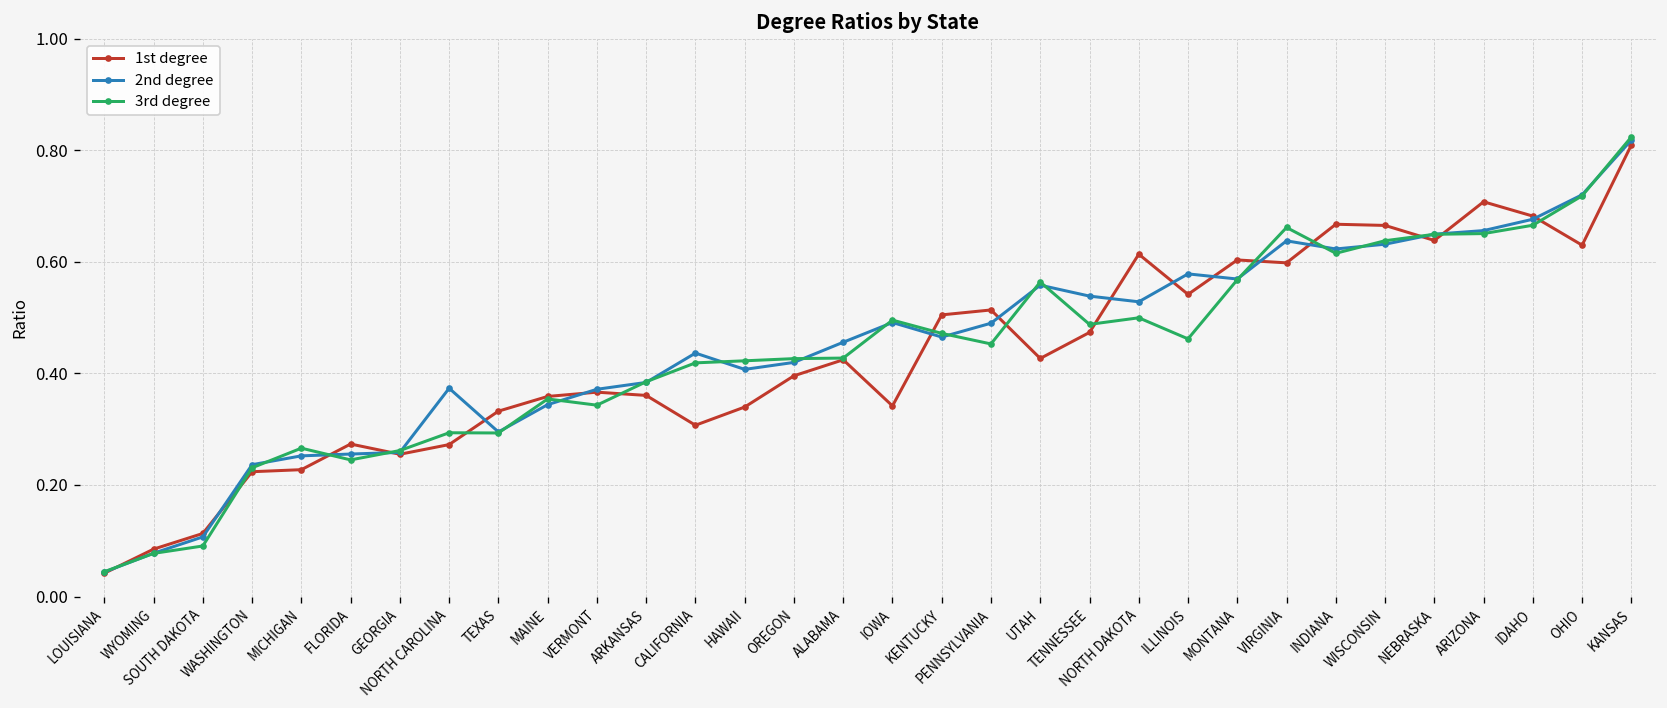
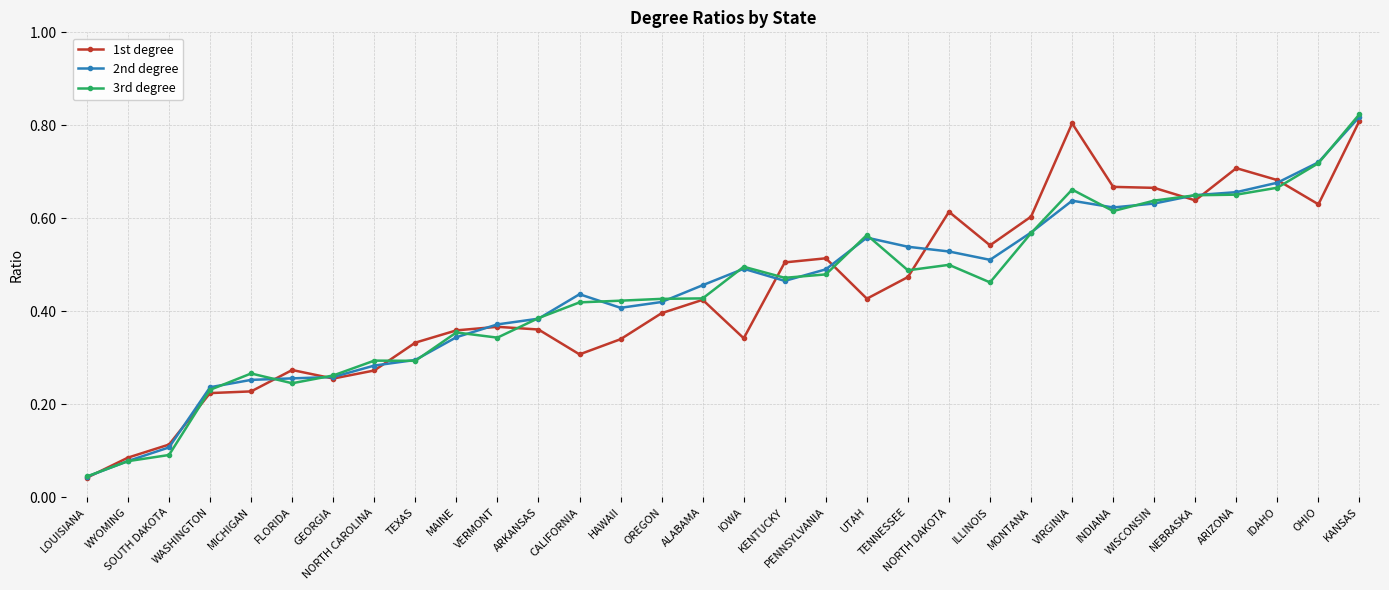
2nd degree, NORTH CAROLINA: 0.37 -> 0.28
3rd degree, PENNSYLVANIA: 0.45 -> 0.48
2nd degree, ILLINOIS: 0.58 -> 0.51
1st degree, VIRGINIA: 0.60 -> 0.80
